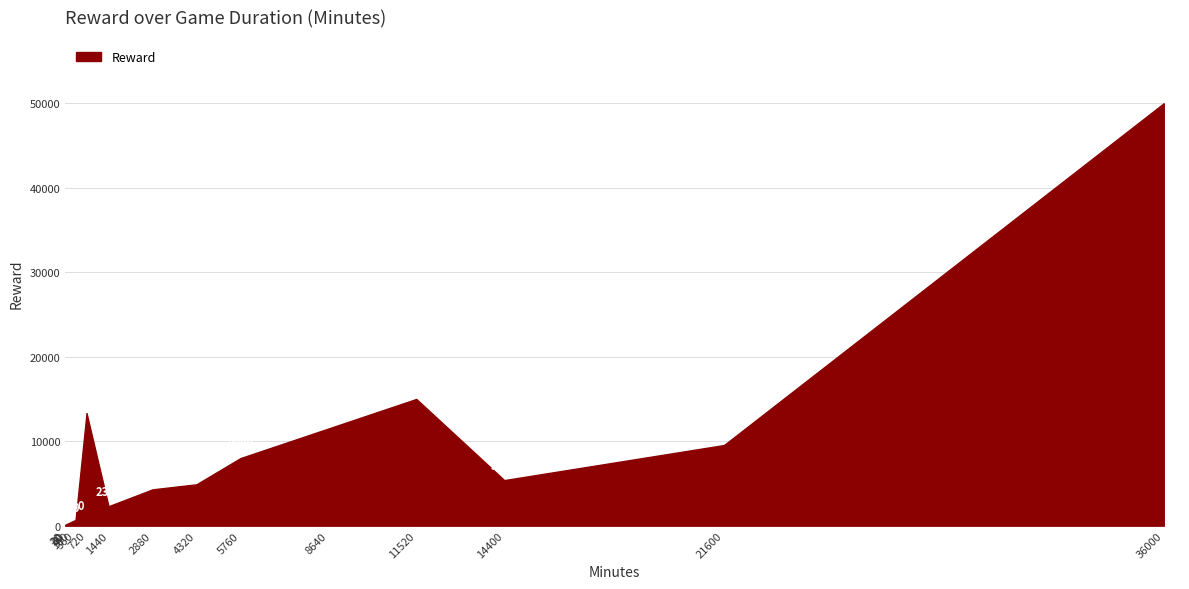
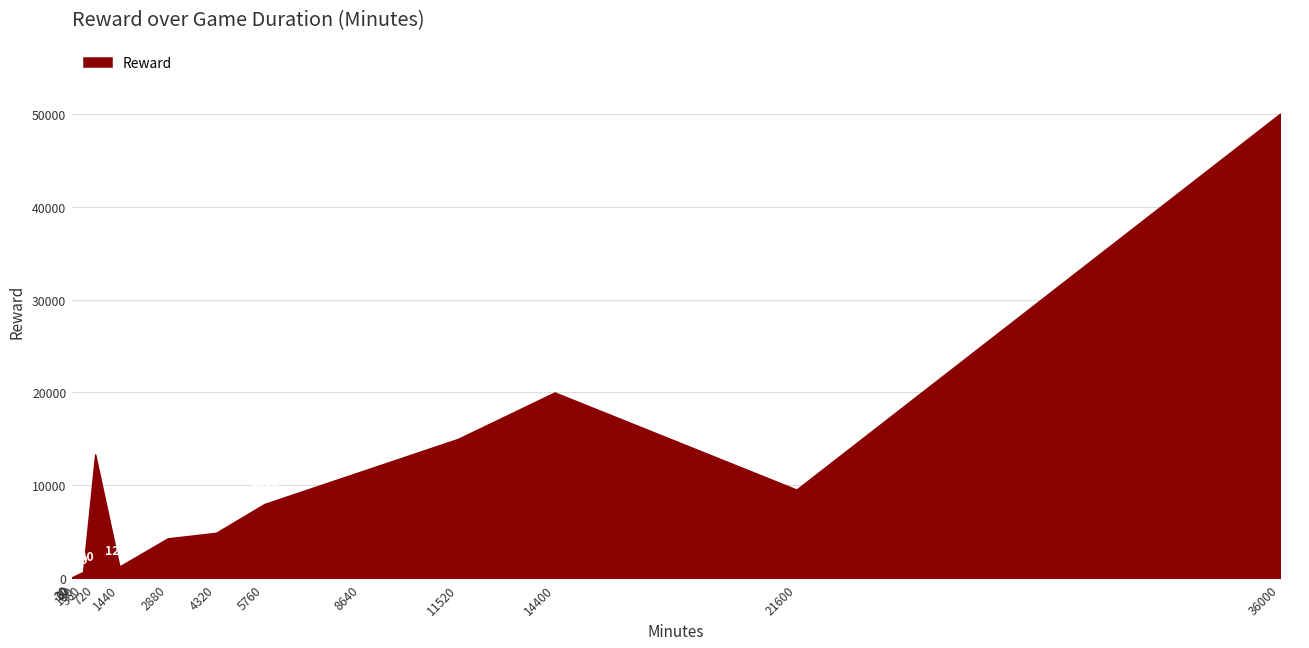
1440: 2000 -> 1000
14400: 5000 -> 20000
